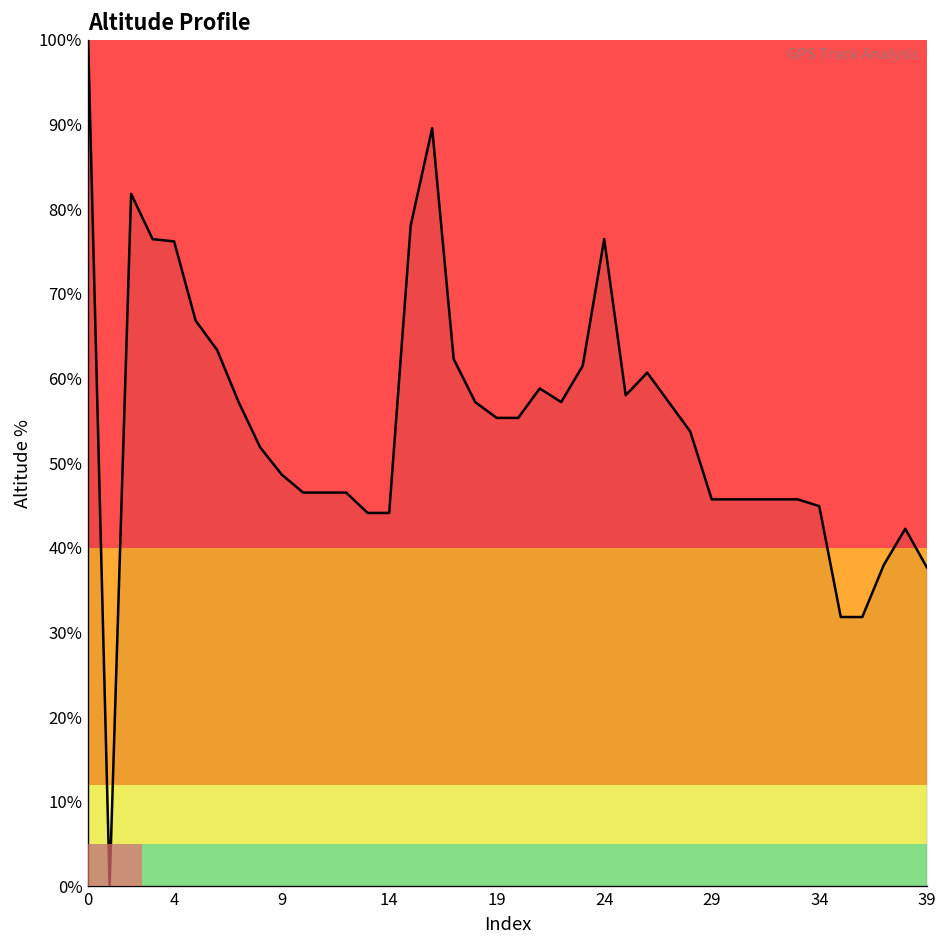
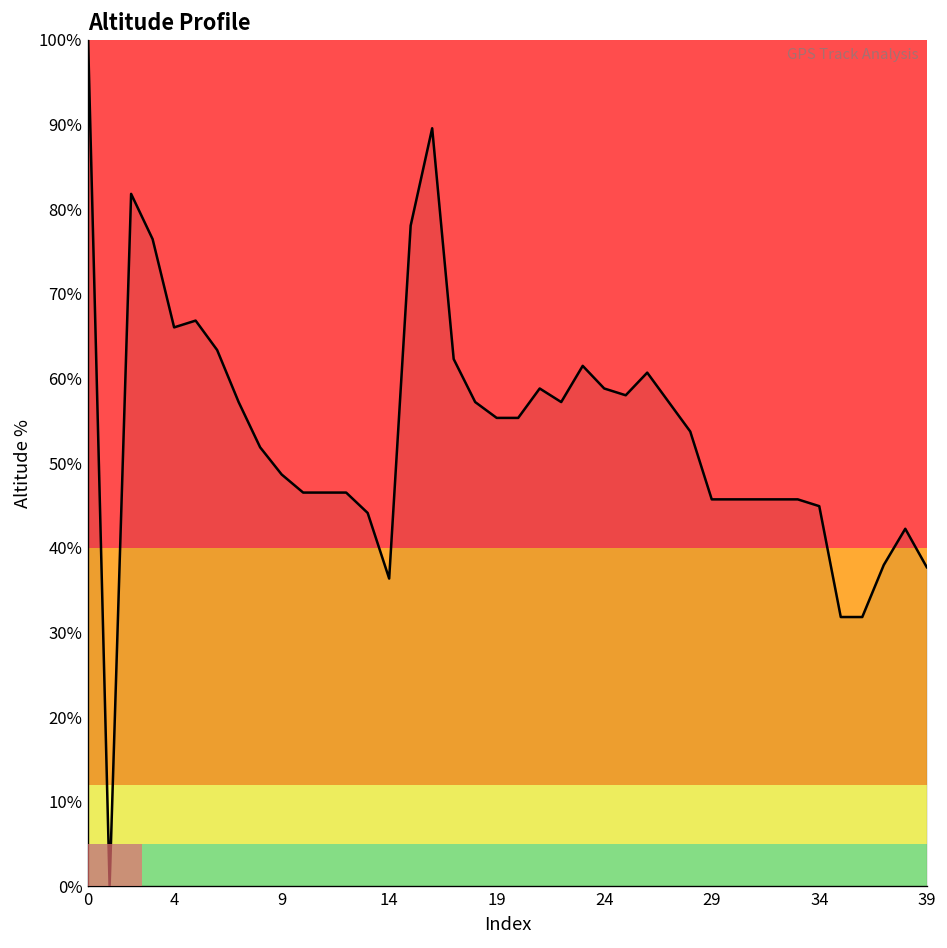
4: 76% -> 66%
14: 44% -> 36%
24: 76% -> 59%
